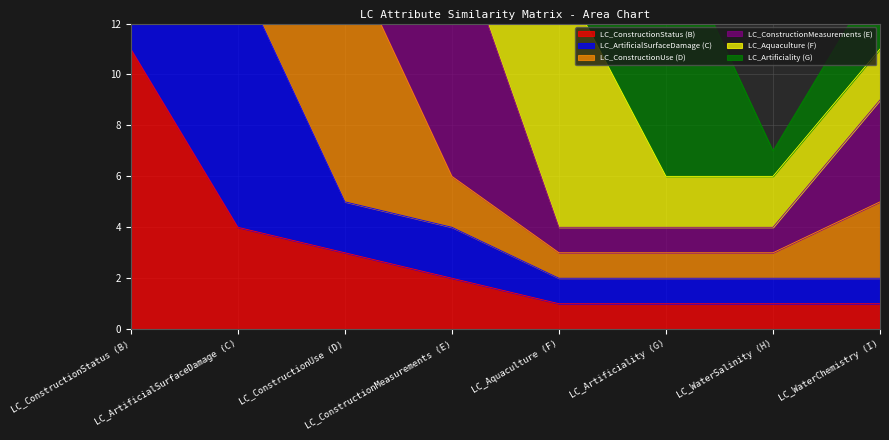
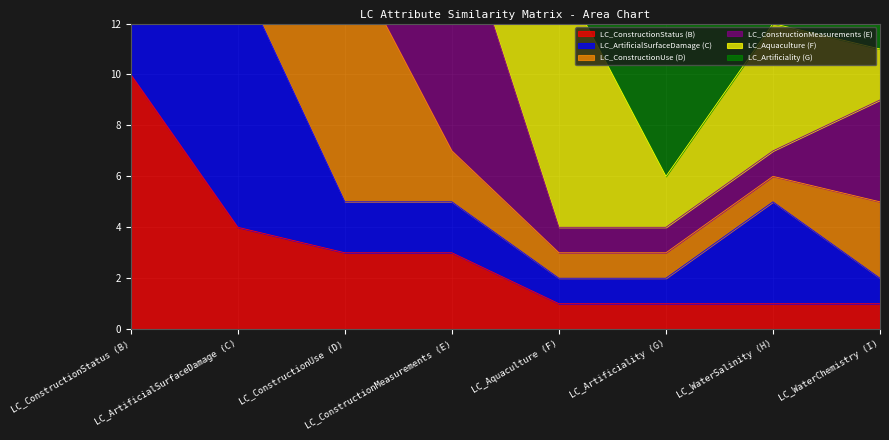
LC_ConstructionStatus (B), LC_ConstructionStatus (B): 11 -> 10
LC_ConstructionStatus (B), LC_ConstructionMeasurements (E): 2 -> 3
LC_ArtificialSurfaceDamage (C), LC_WaterSalinity (H): 1 -> 4
LC_Aquaculture (F), LC_WaterSalinity (H): 2 -> 5
